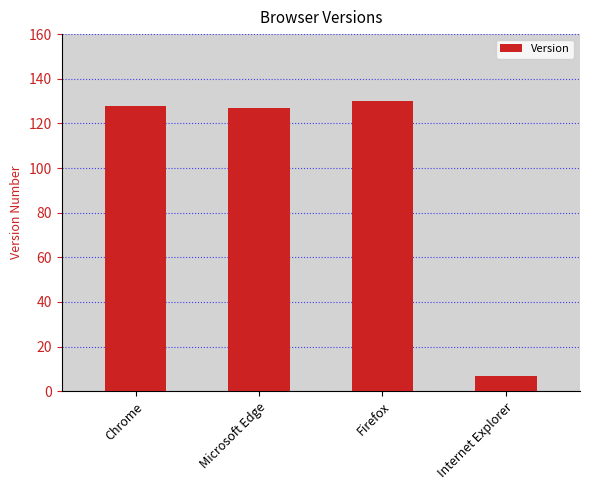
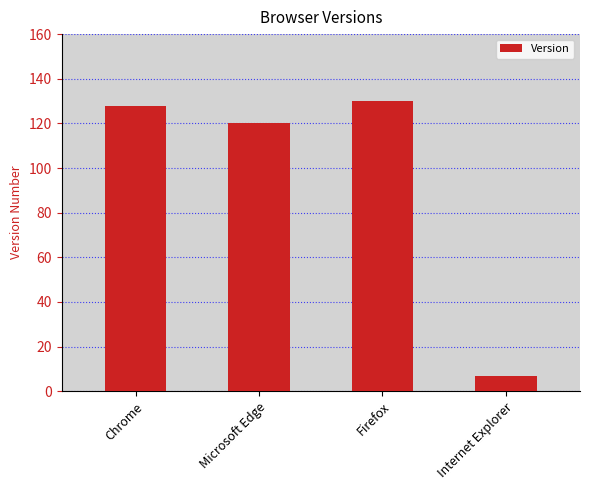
Microsoft Edge: 127 -> 120
